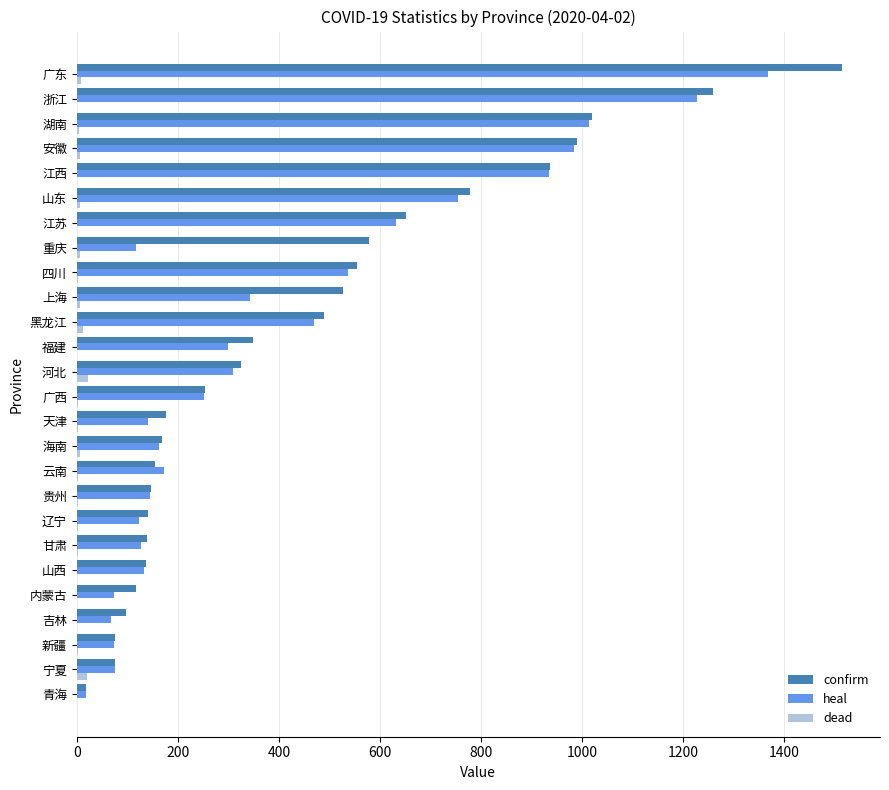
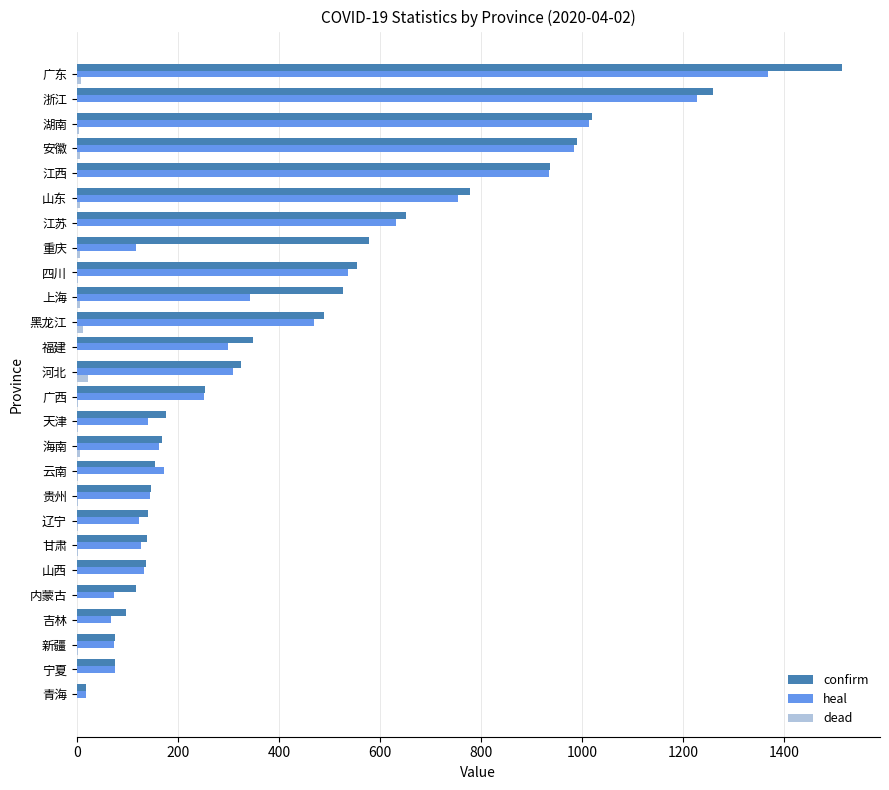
dead, 宁夏: 20 -> 0
